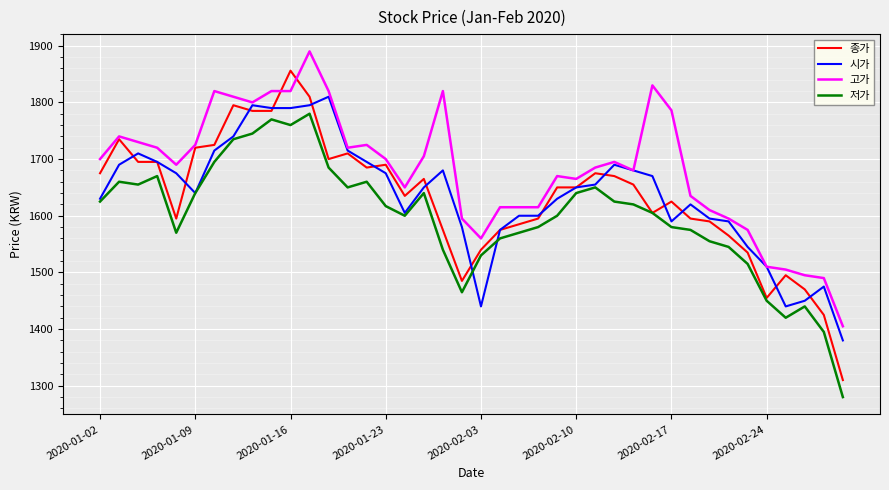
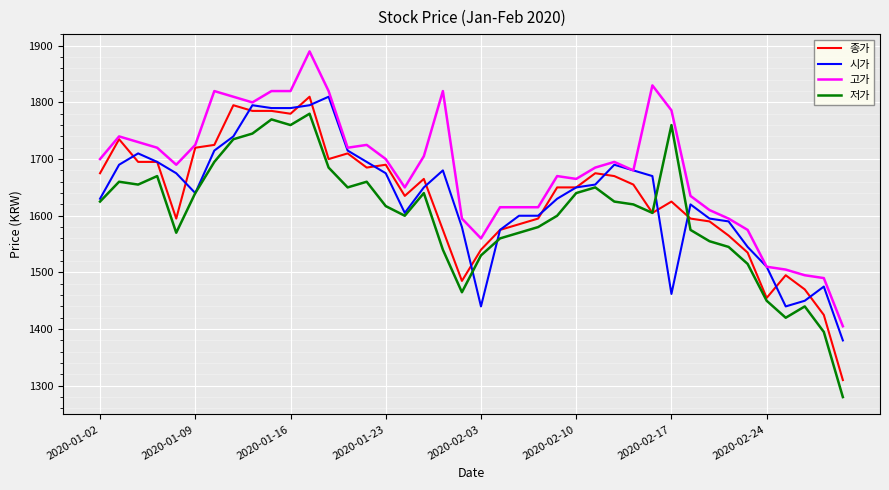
종가, 2020-01-16: 1860 -> 1780
시가, 2020-02-17: 1590 -> 1460
저가, 2020-02-17: 1580 -> 1760
